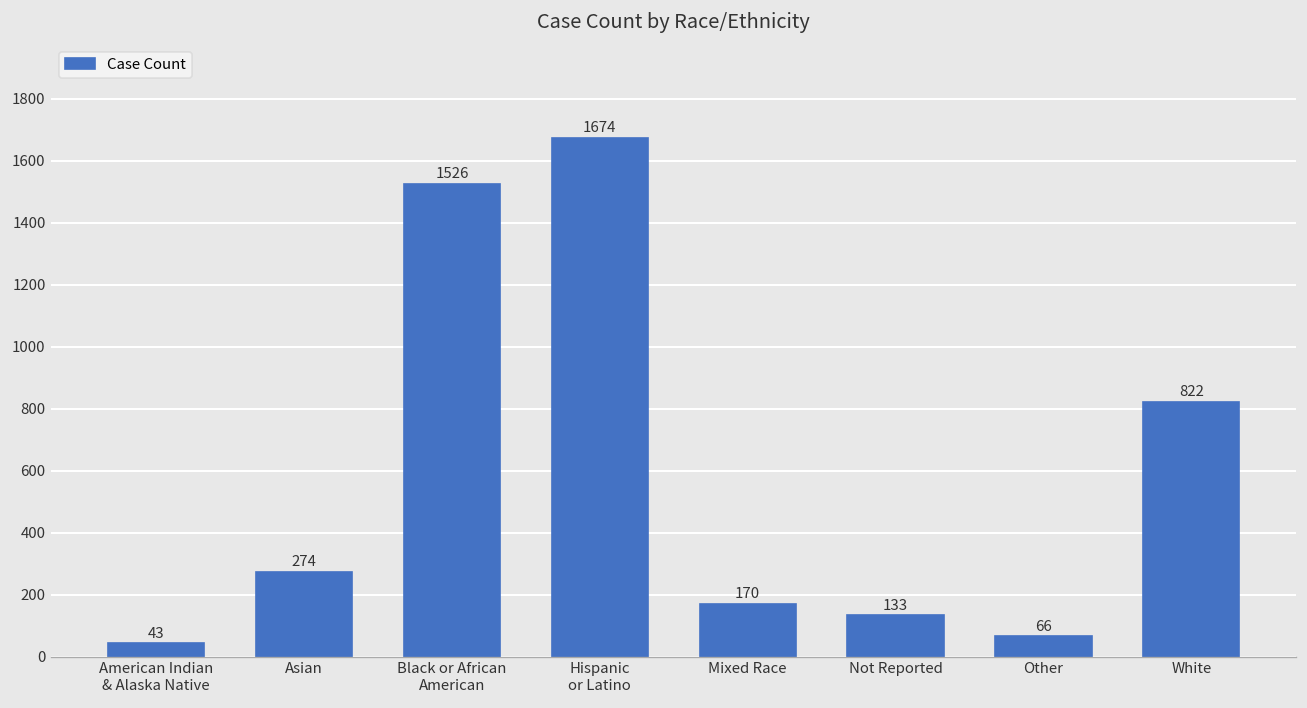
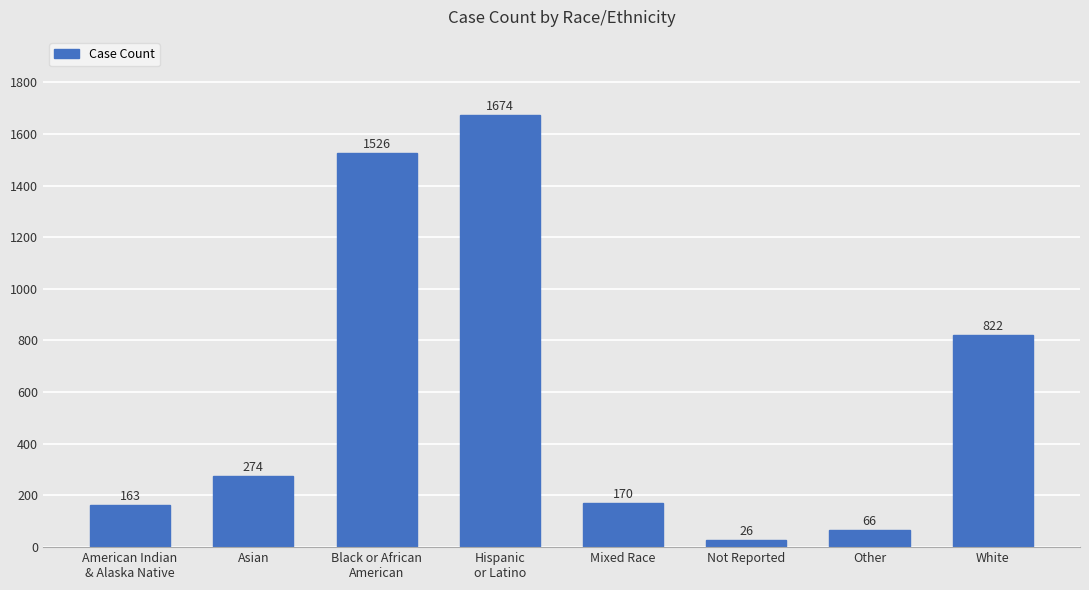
American Indian & Alaska Native: 43 -> 163
Not Reported: 133 -> 26
